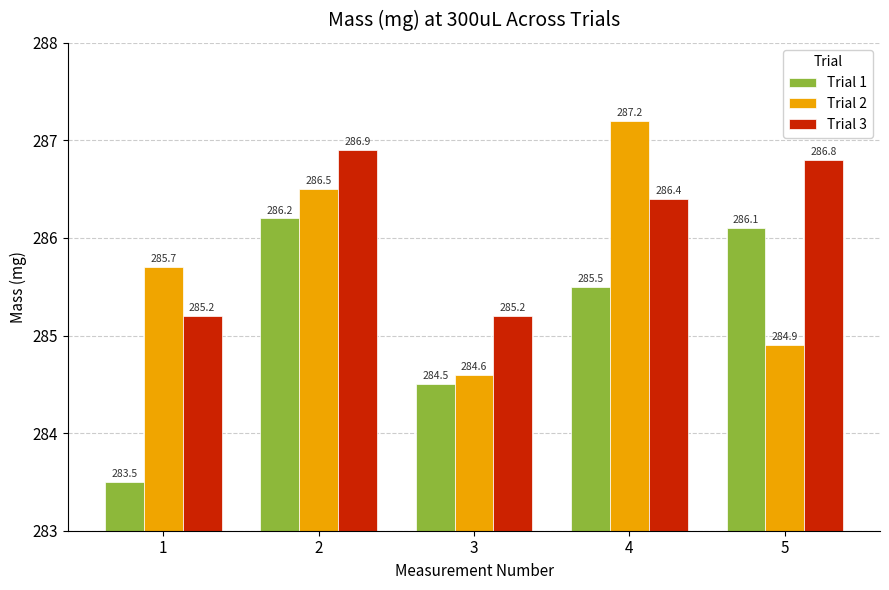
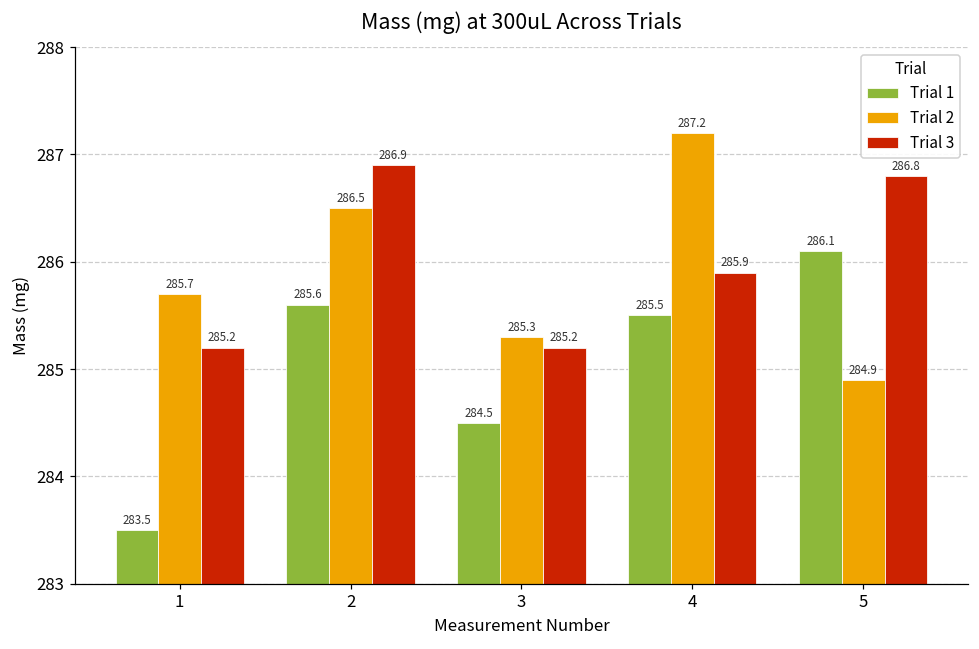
Trial 1, 2: 286.2 -> 285.6
Trial 2, 3: 284.6 -> 285.3
Trial 3, 4: 286.4 -> 285.9
